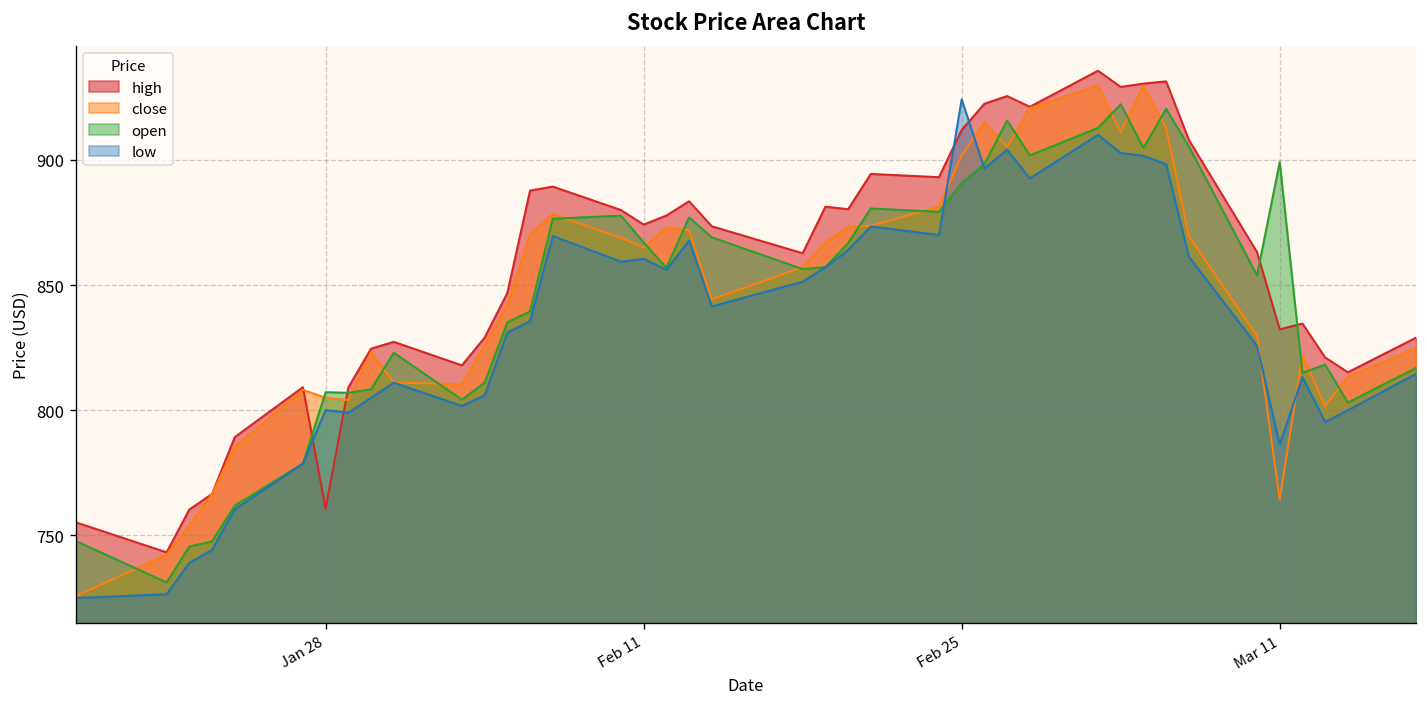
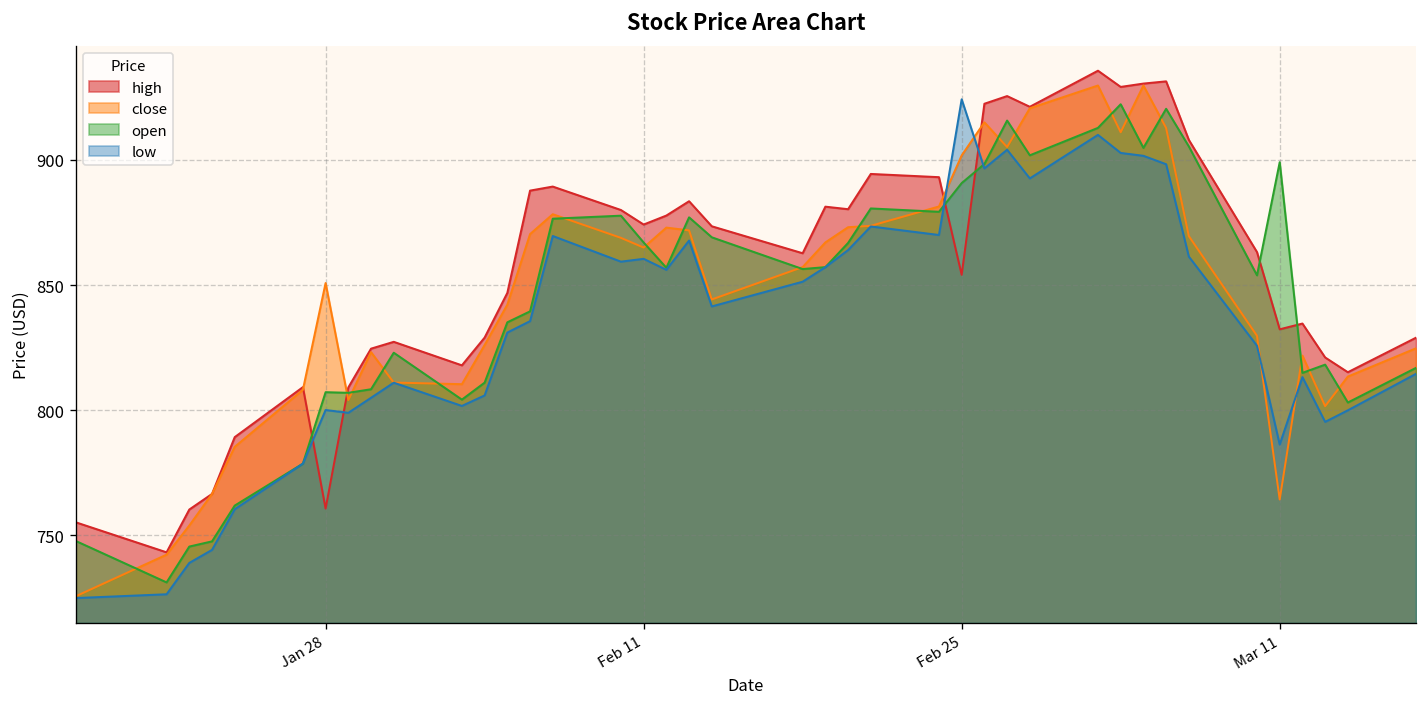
close, Jan 28: 805 -> 851
high, Feb 25: 912 -> 854
